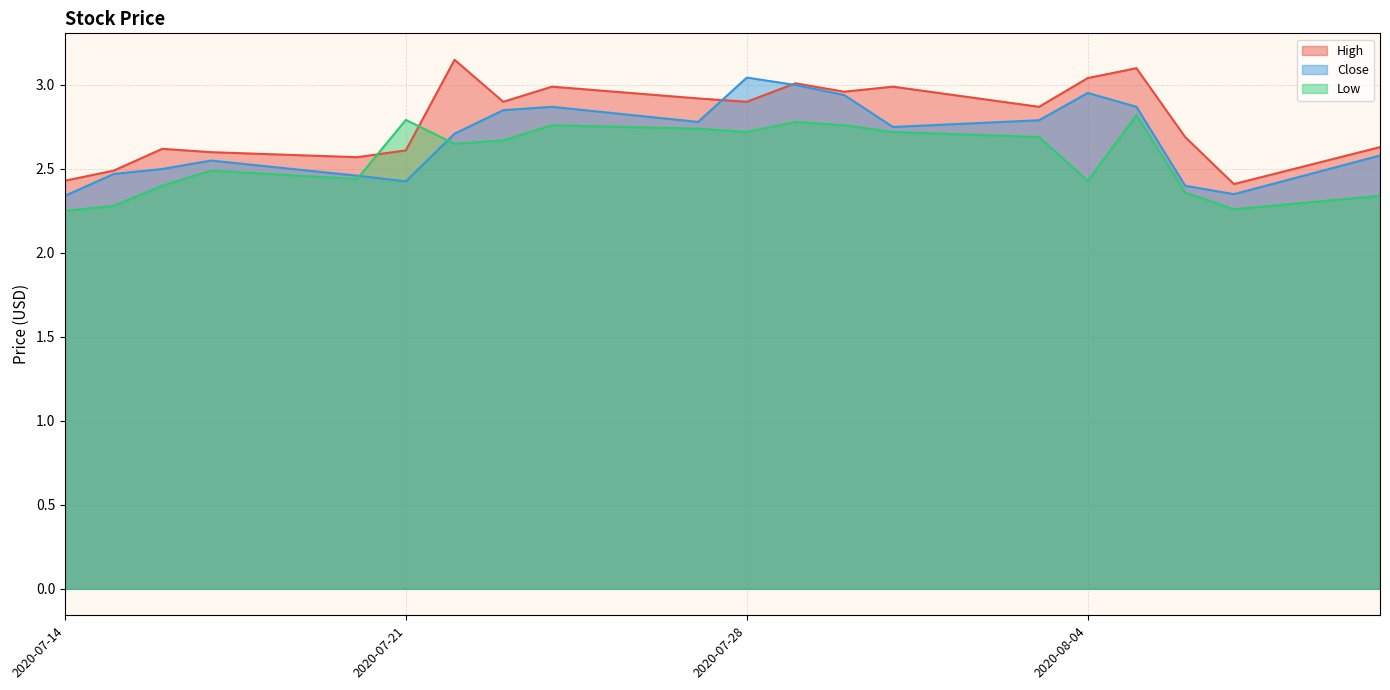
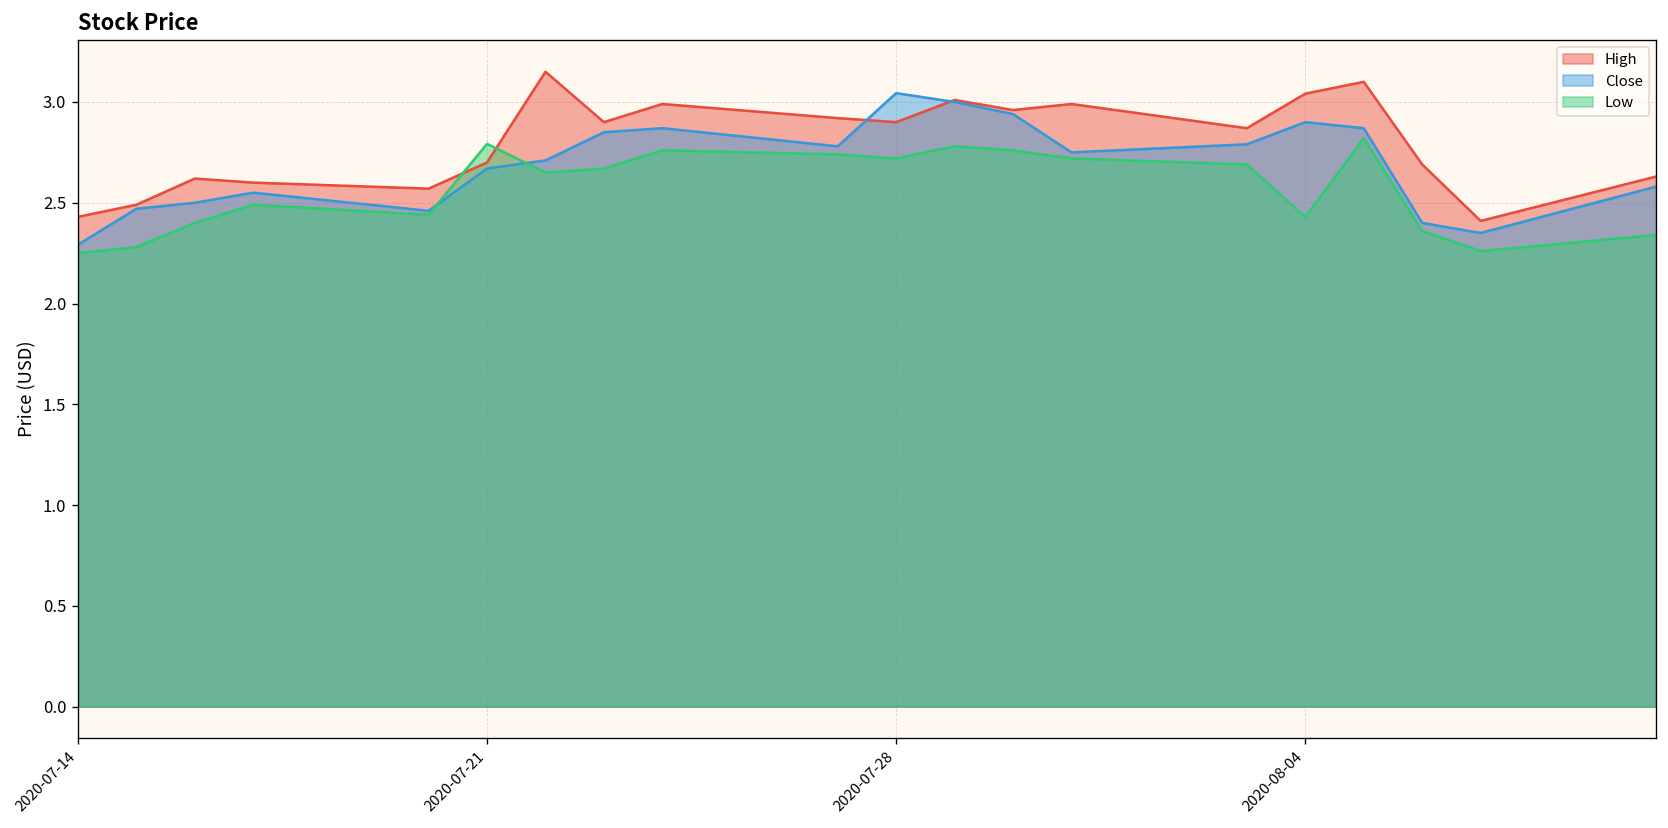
Close, 2020-07-14: 2.34 -> 2.29
High, 2020-07-21: 2.61 -> 2.70
Close, 2020-07-21: 2.43 -> 2.67
Close, 2020-08-04: 2.95 -> 2.90
